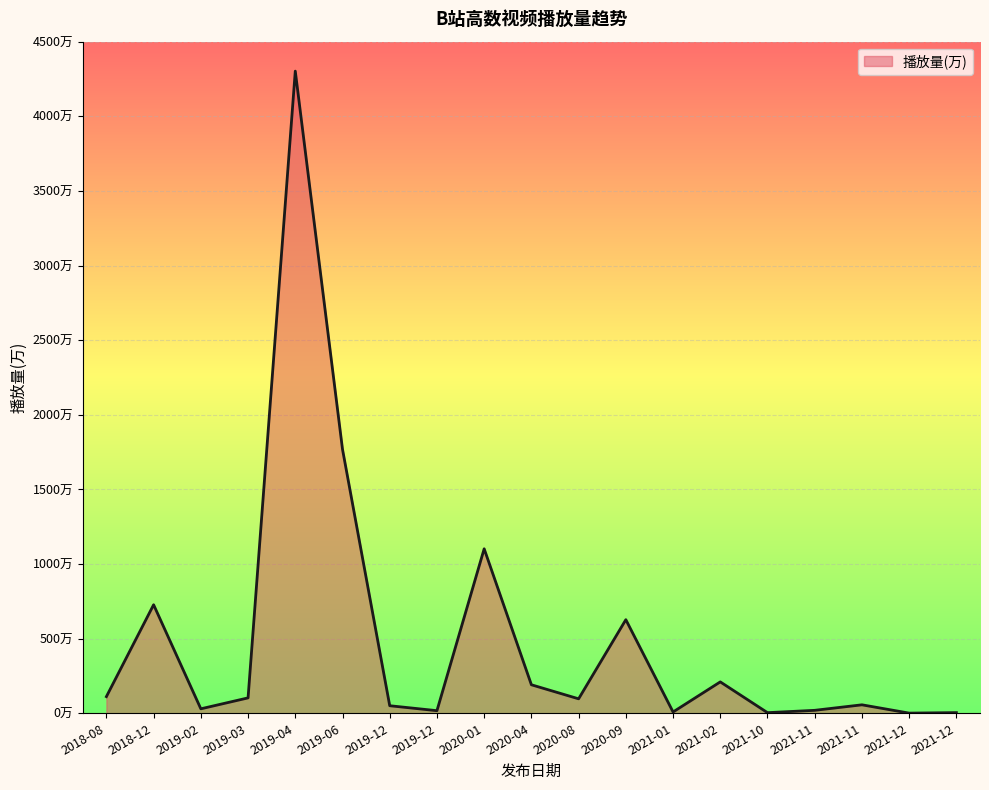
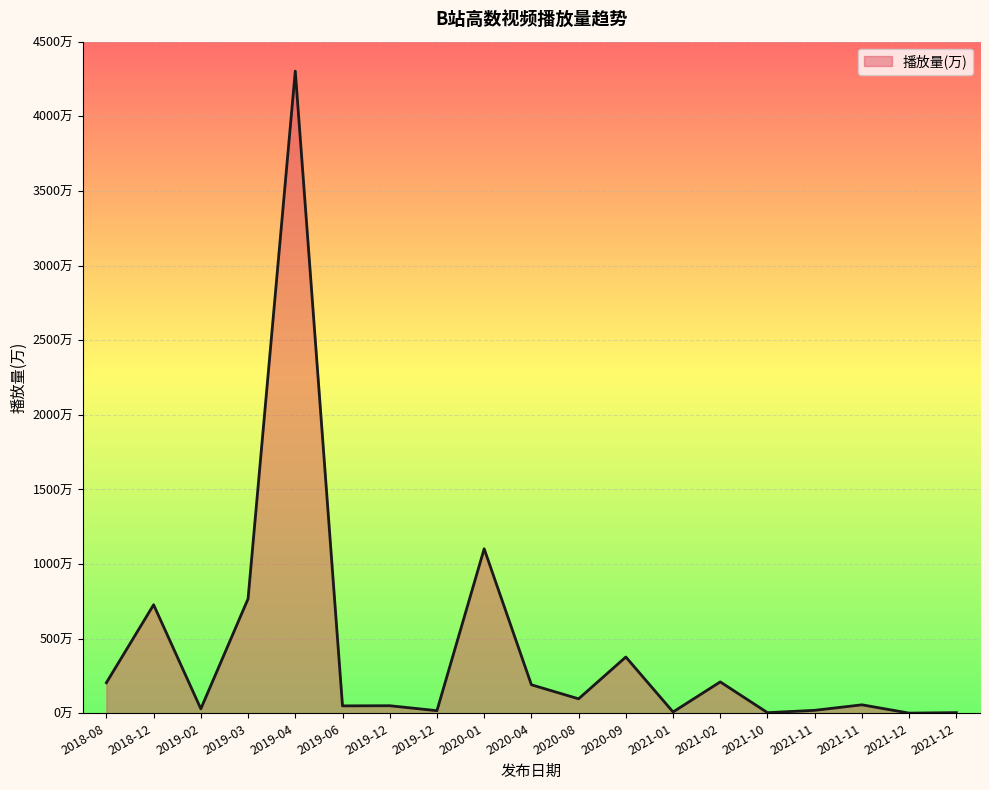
2018-08: 110万 -> 200万
2019-03: 100万 -> 770万
2019-06: 1770万 -> 50万
2020-09: 630万 -> 380万
